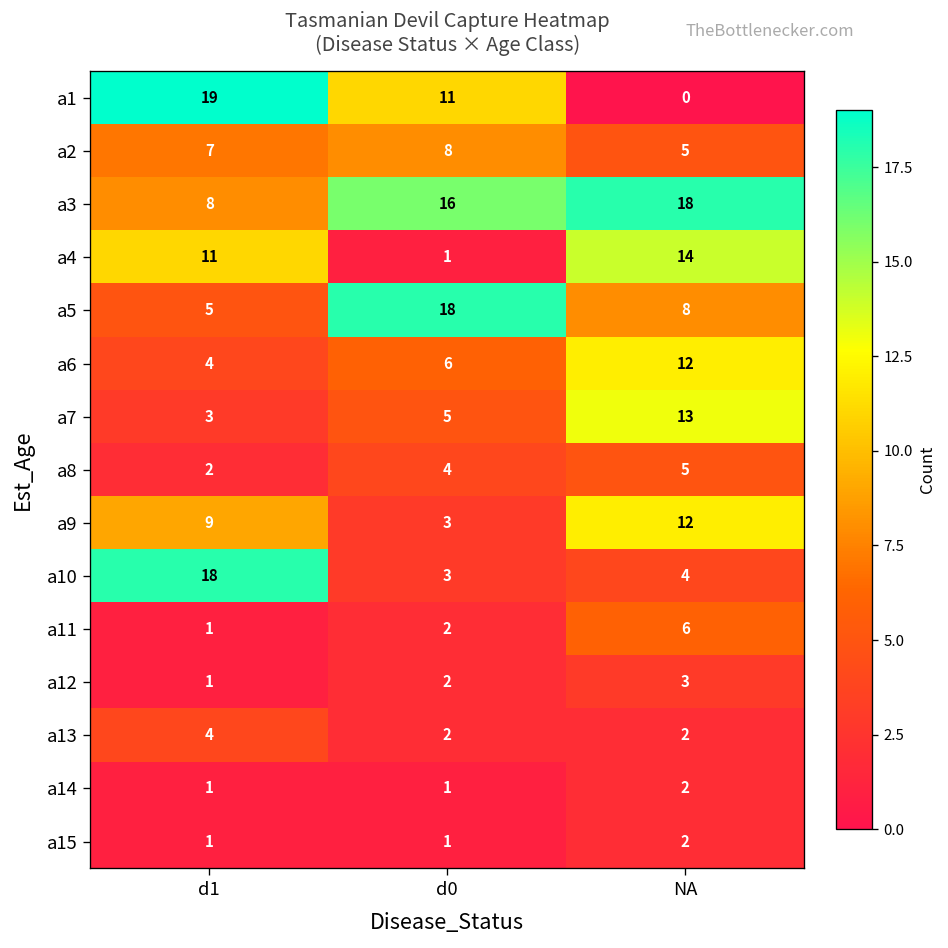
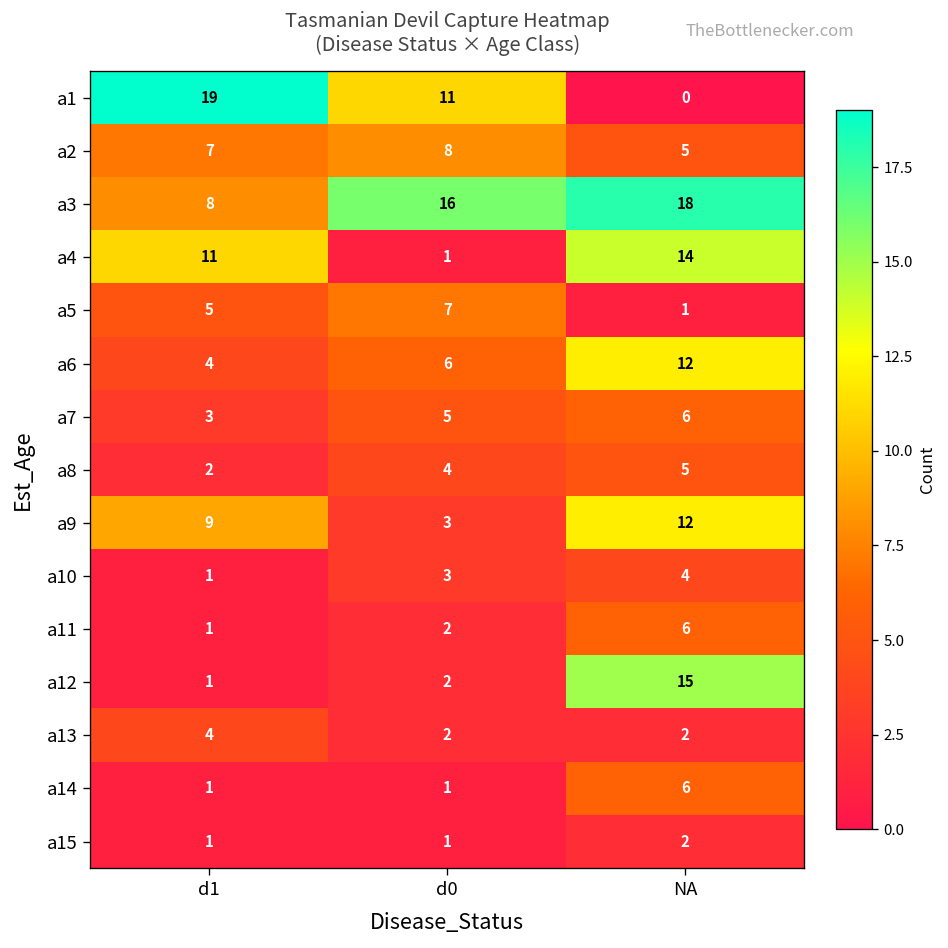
a5, d0: 18 -> 7
a5, NA: 8 -> 1
a7, NA: 13 -> 6
a10, d1: 18 -> 1
a12, NA: 3 -> 15
a14, NA: 2 -> 6
